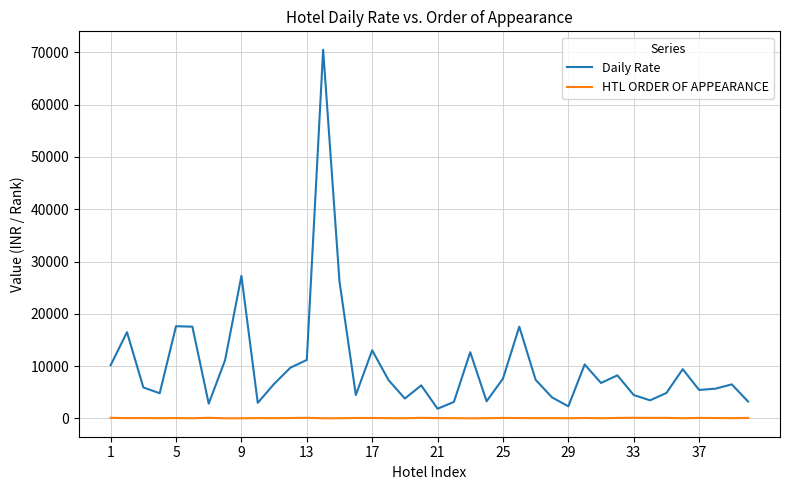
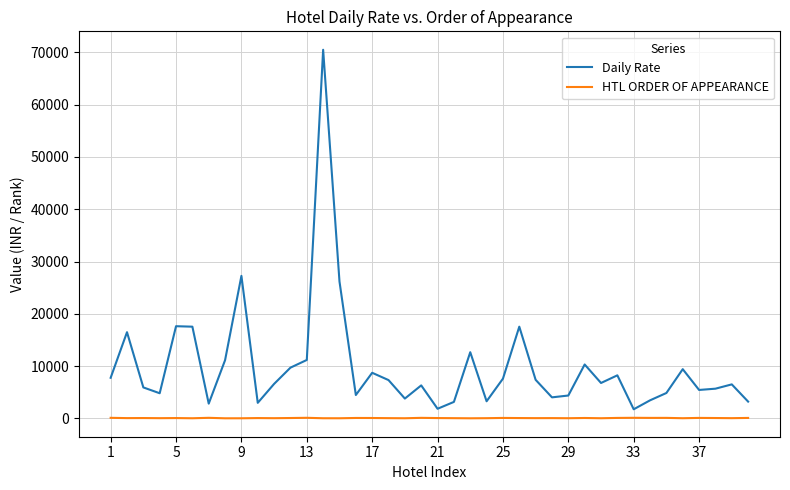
Daily Rate, 1: 10000 -> 8000
Daily Rate, 17: 13000 -> 9000
Daily Rate, 29: 2000 -> 4000
Daily Rate, 33: 4000 -> 2000
